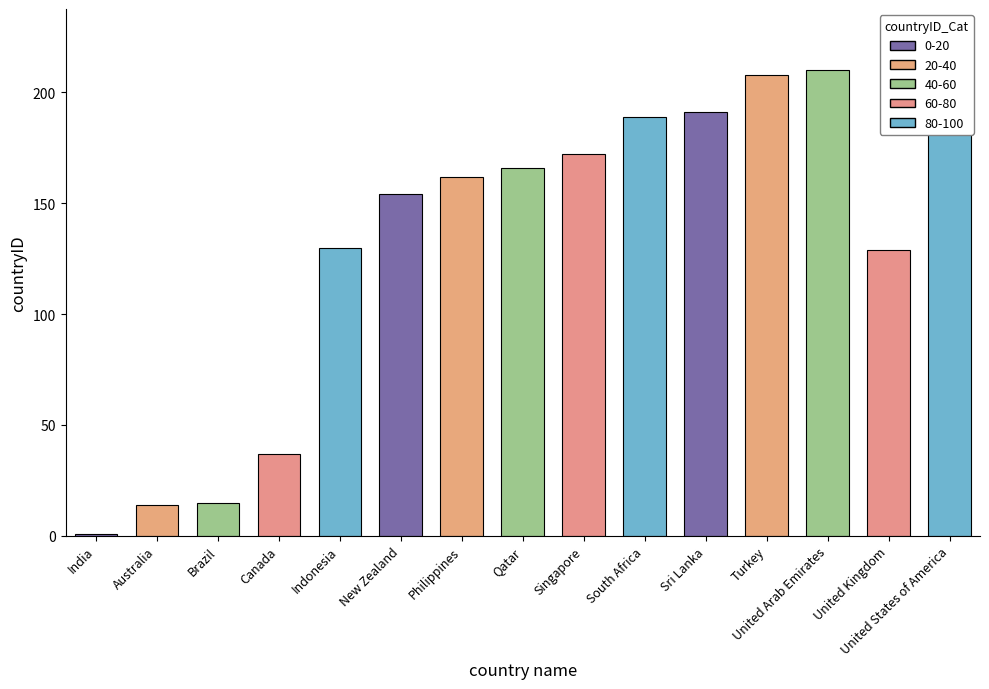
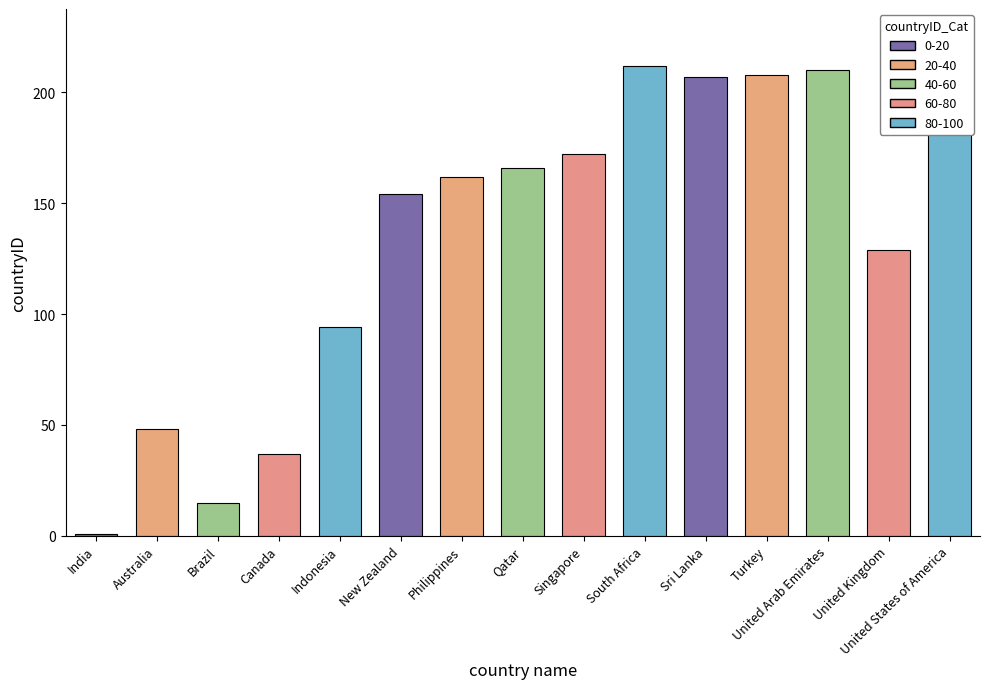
Australia: 14 -> 48
Indonesia: 130 -> 94
South Africa: 189 -> 212
Sri Lanka: 191 -> 207
